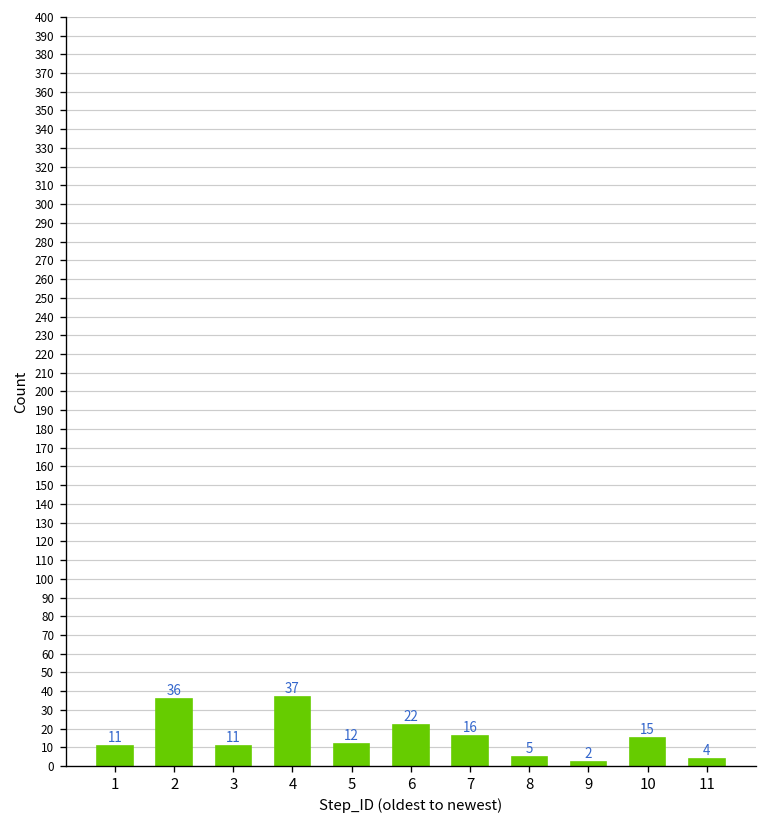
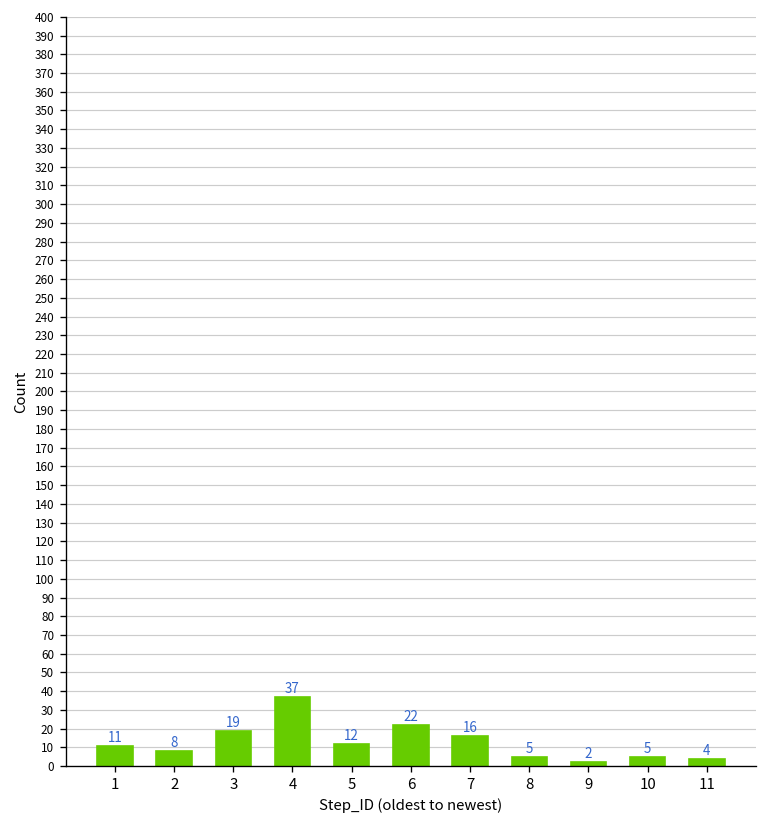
2: 36 -> 8
3: 11 -> 19
10: 15 -> 5
